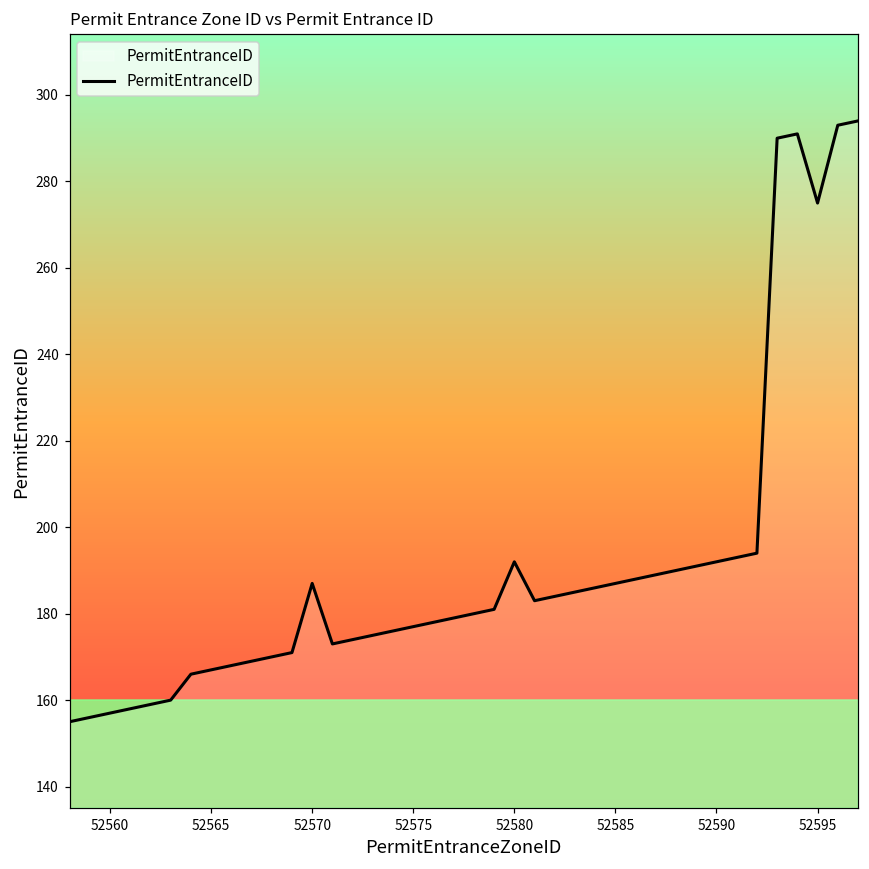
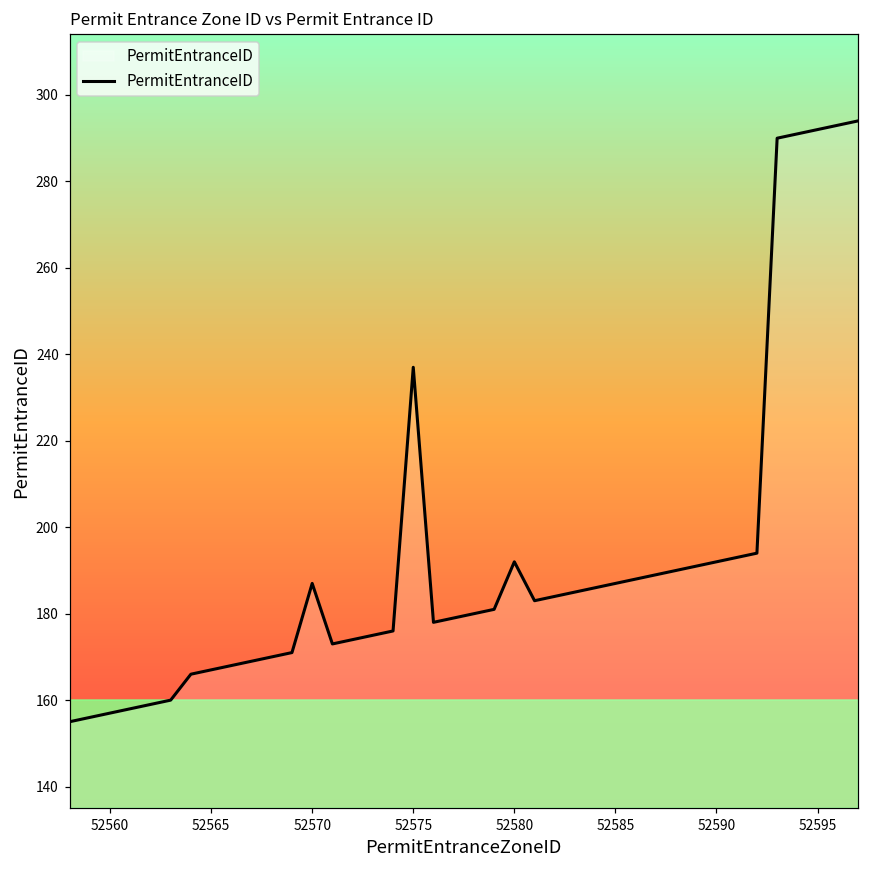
52575: 177 -> 237
52595: 275 -> 292
